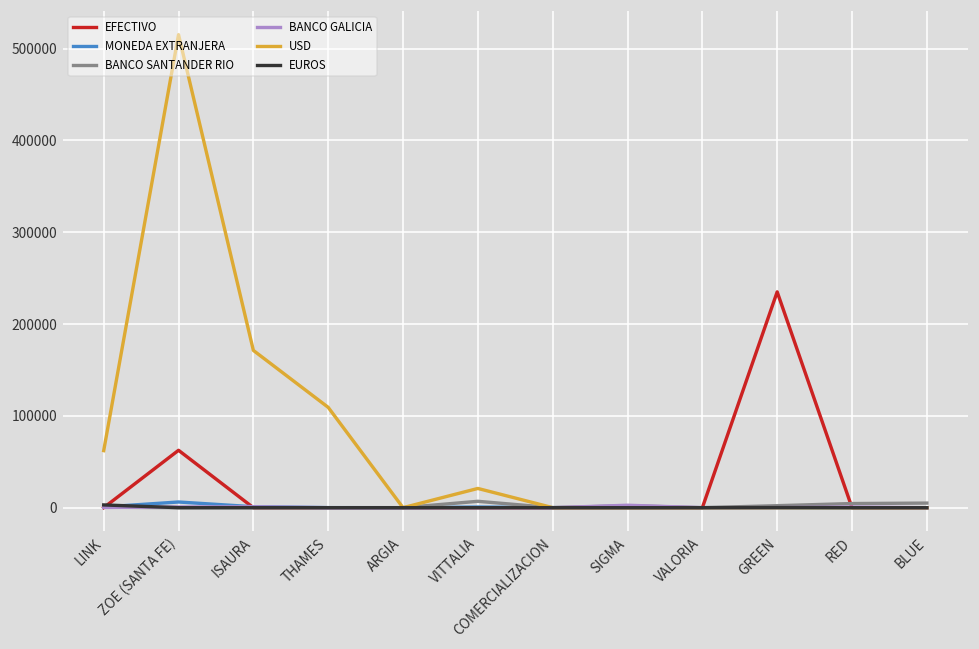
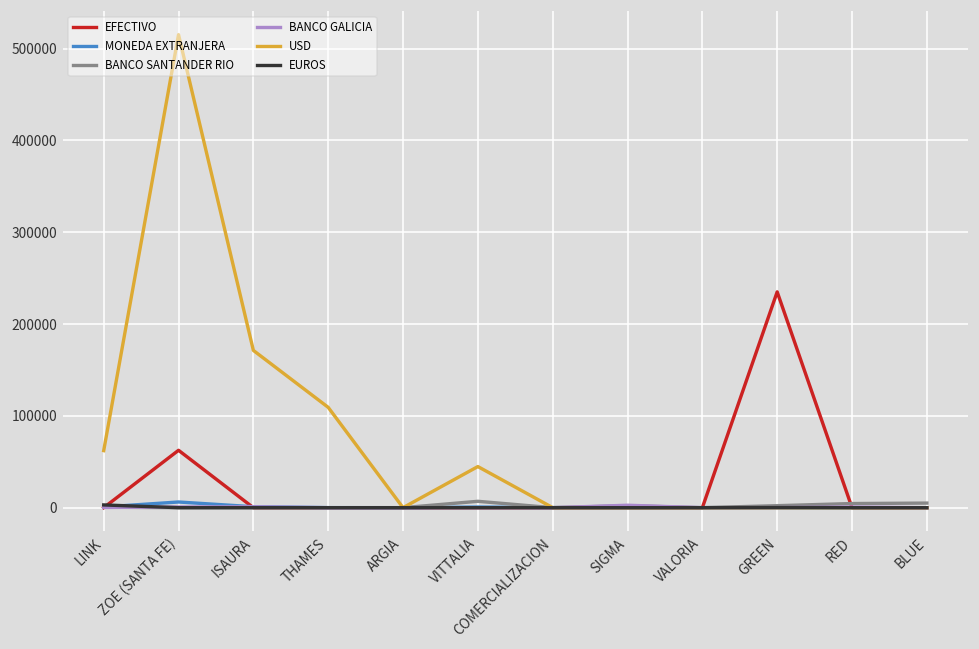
USD, VITTALIA: 20000 -> 40000
